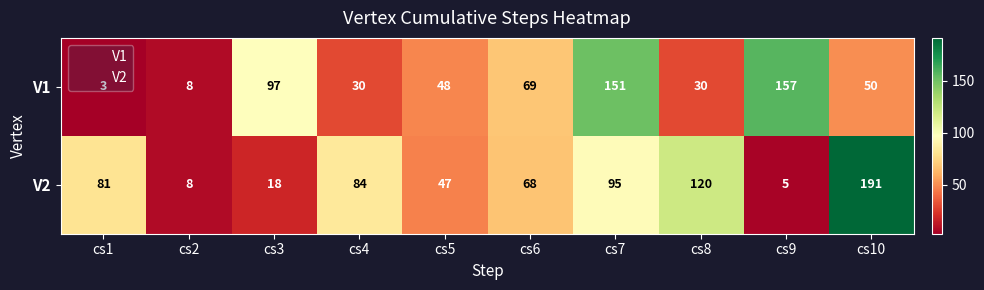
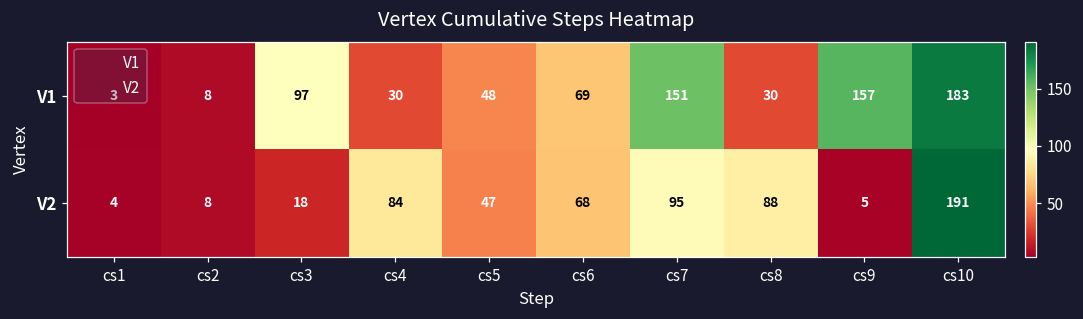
V1, cs10: 50 -> 183
V2, cs1: 81 -> 4
V2, cs8: 120 -> 88
